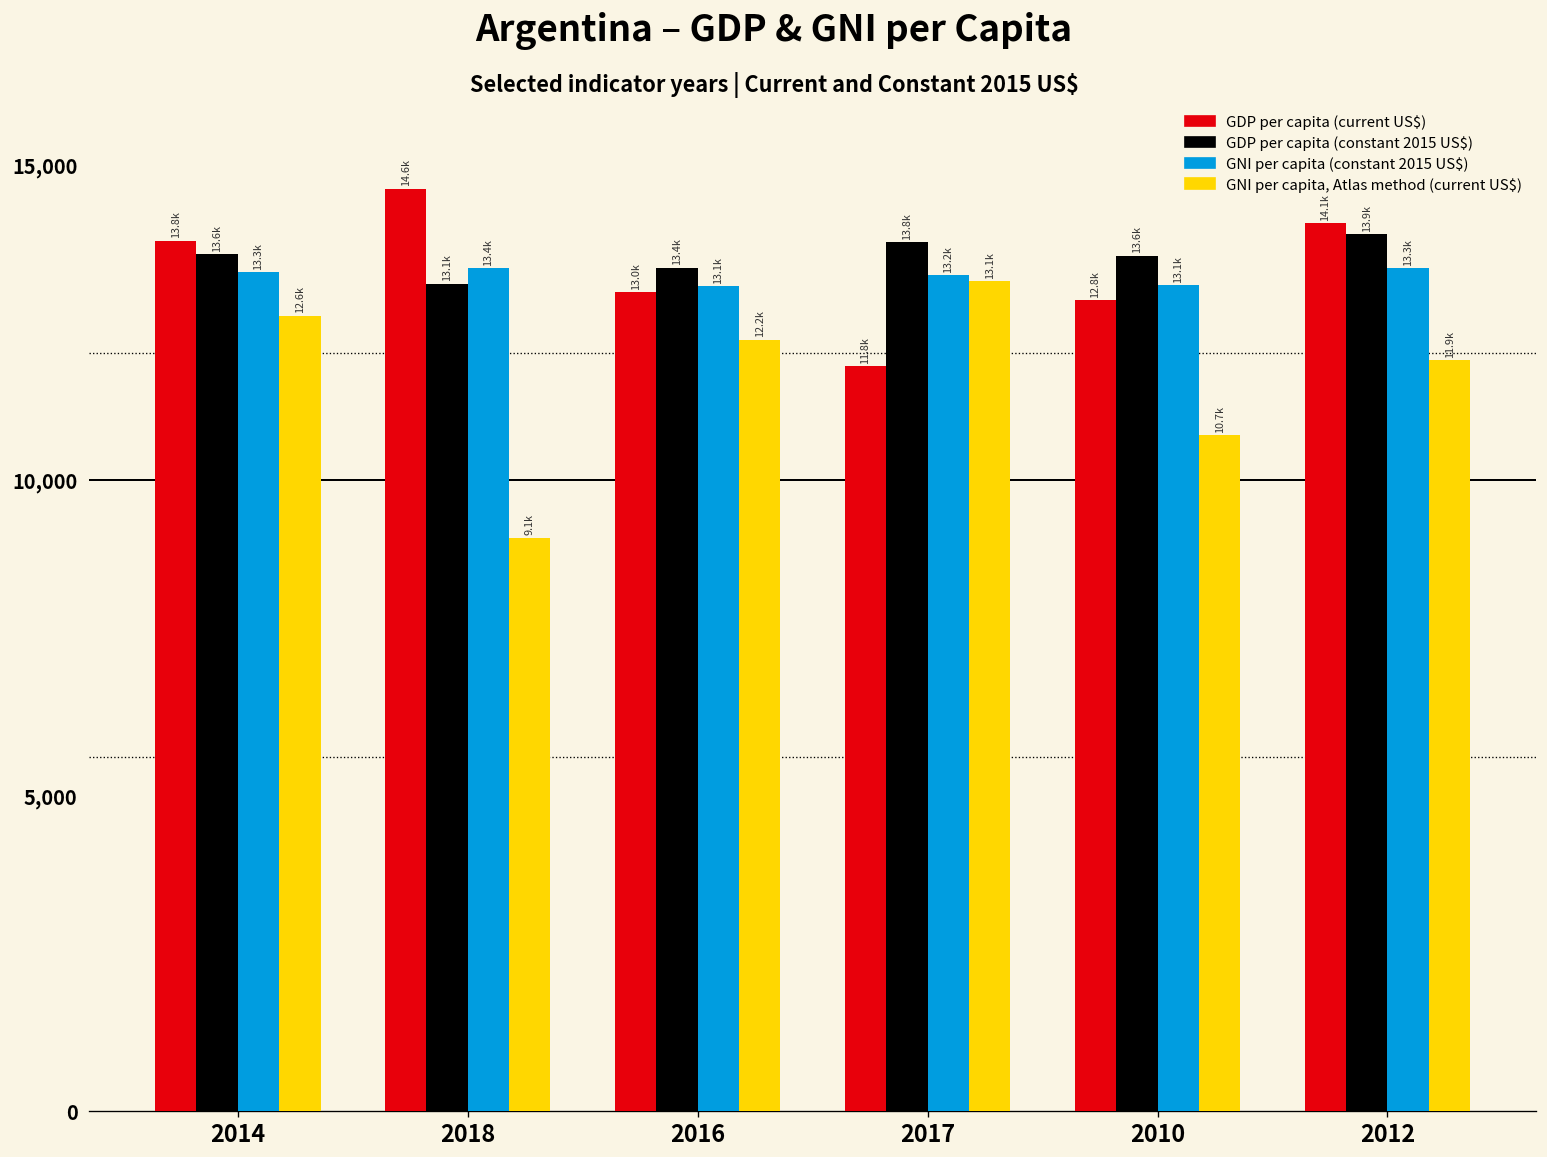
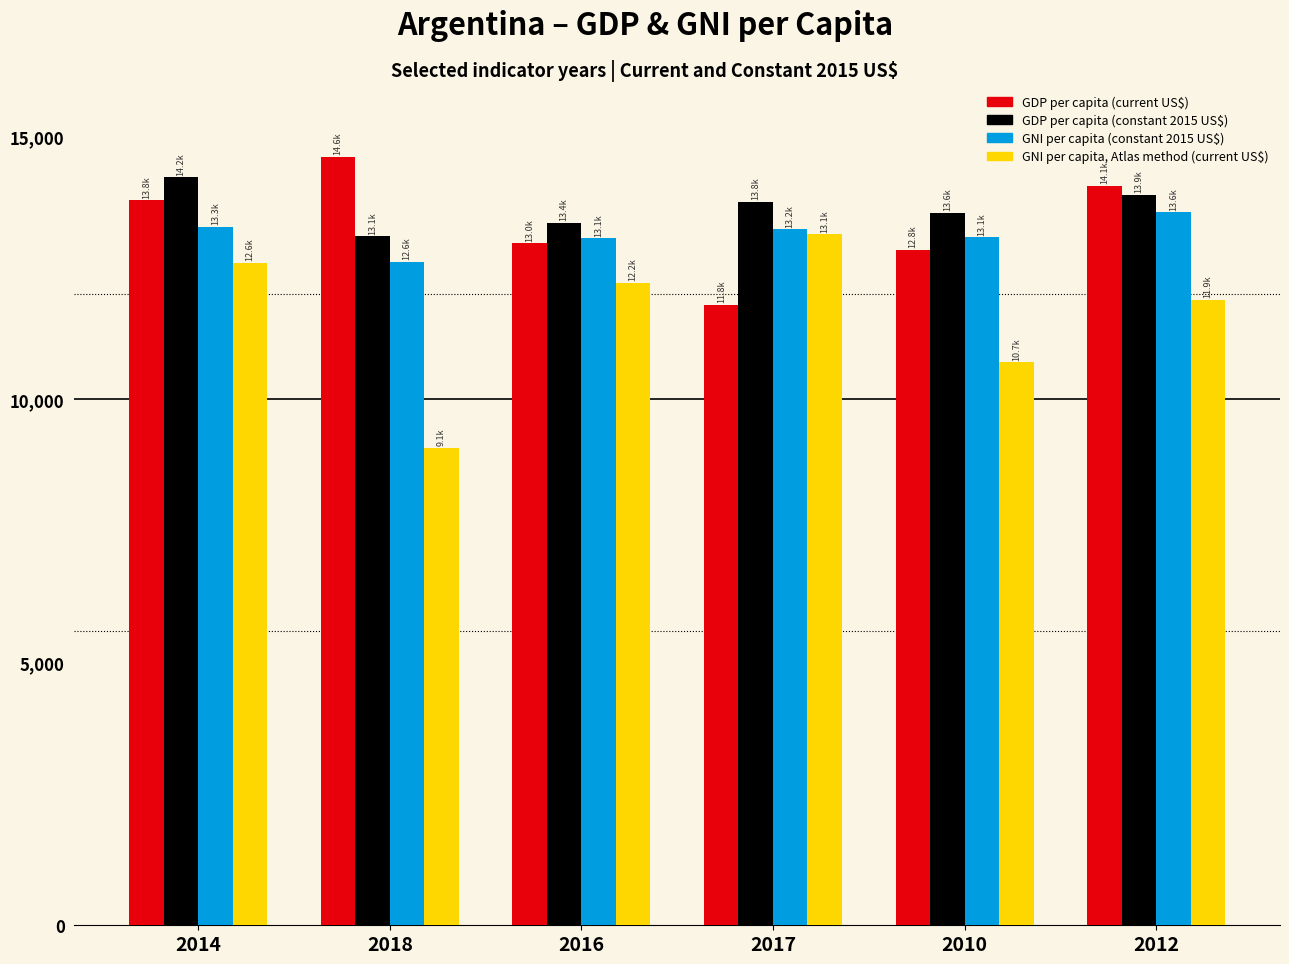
GDP per capita (constant 2015 US$), 2014: 13.6k -> 14.2k
GNI per capita (constant 2015 US$), 2018: 13.4k -> 12.6k
GNI per capita (constant 2015 US$), 2012: 13.3k -> 13.6k
